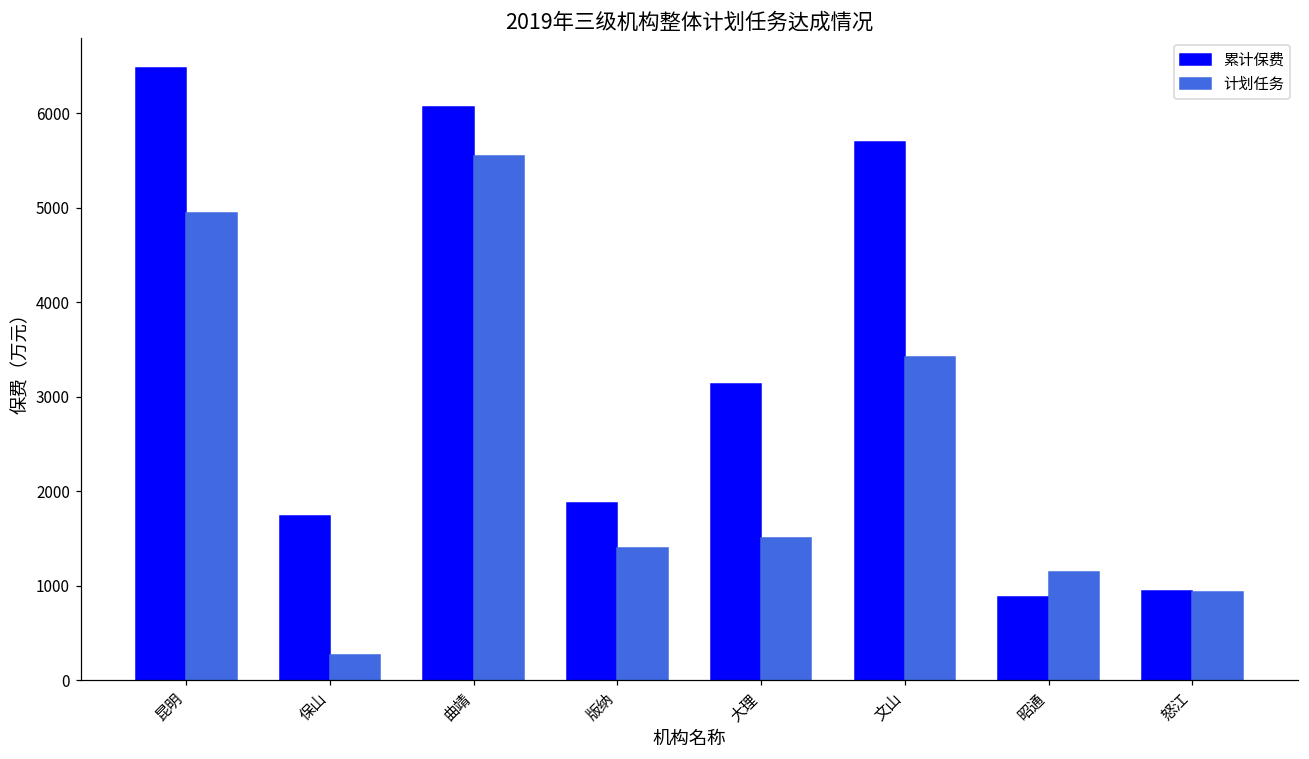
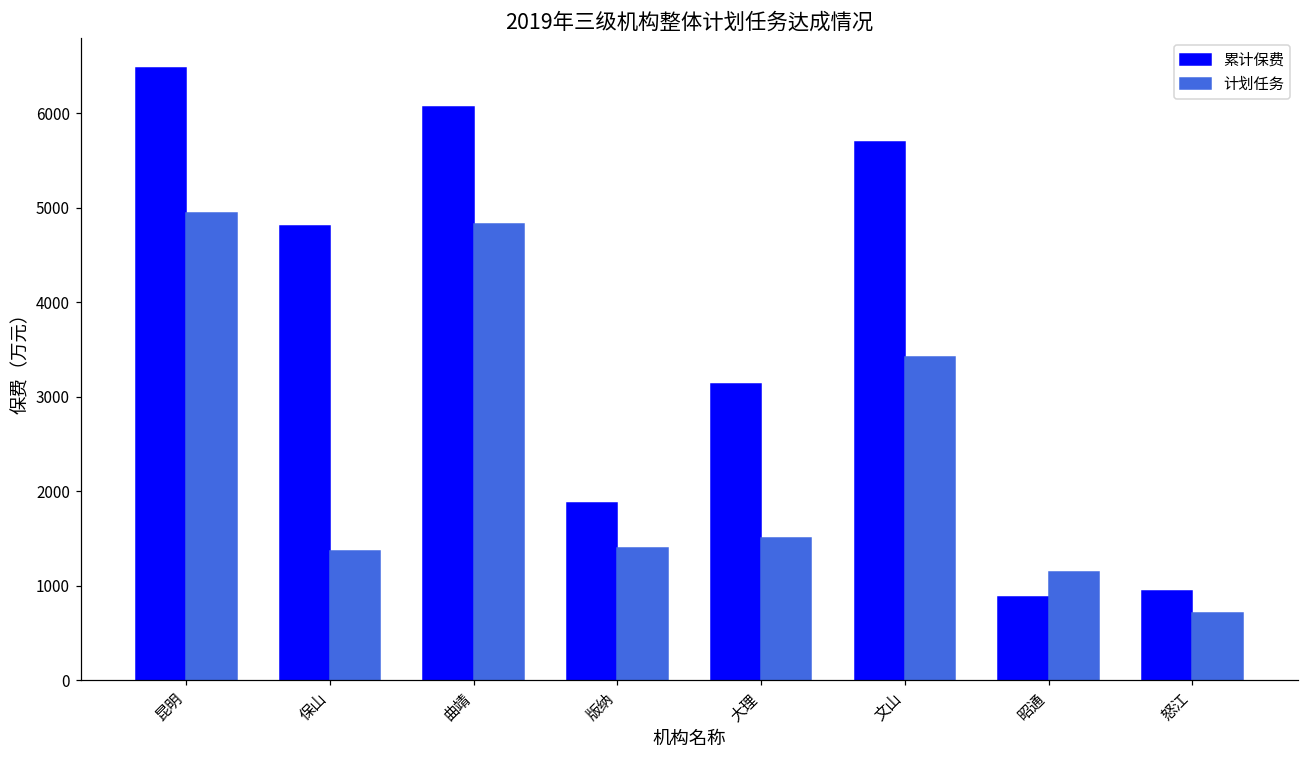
累计保费, 保山: 1700 -> 4800
计划任务, 保山: 300 -> 1400
计划任务, 曲靖: 5600 -> 4800
计划任务, 怒江: 900 -> 700
